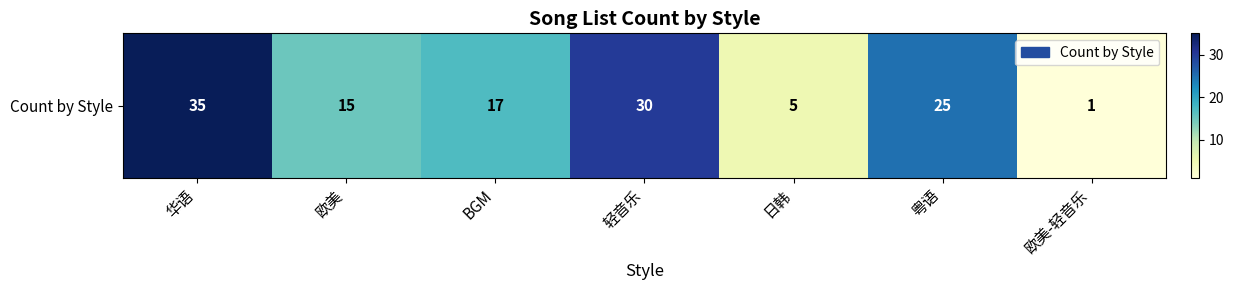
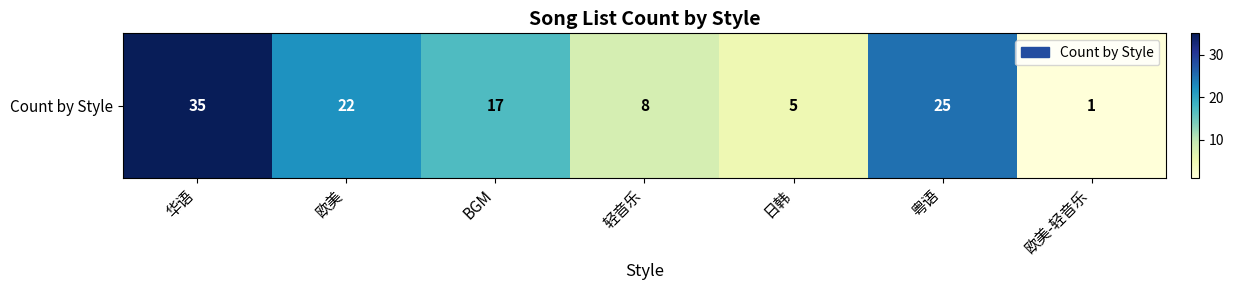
Count by Style, 欧美: 15 -> 22
Count by Style, 轻音乐: 30 -> 8
